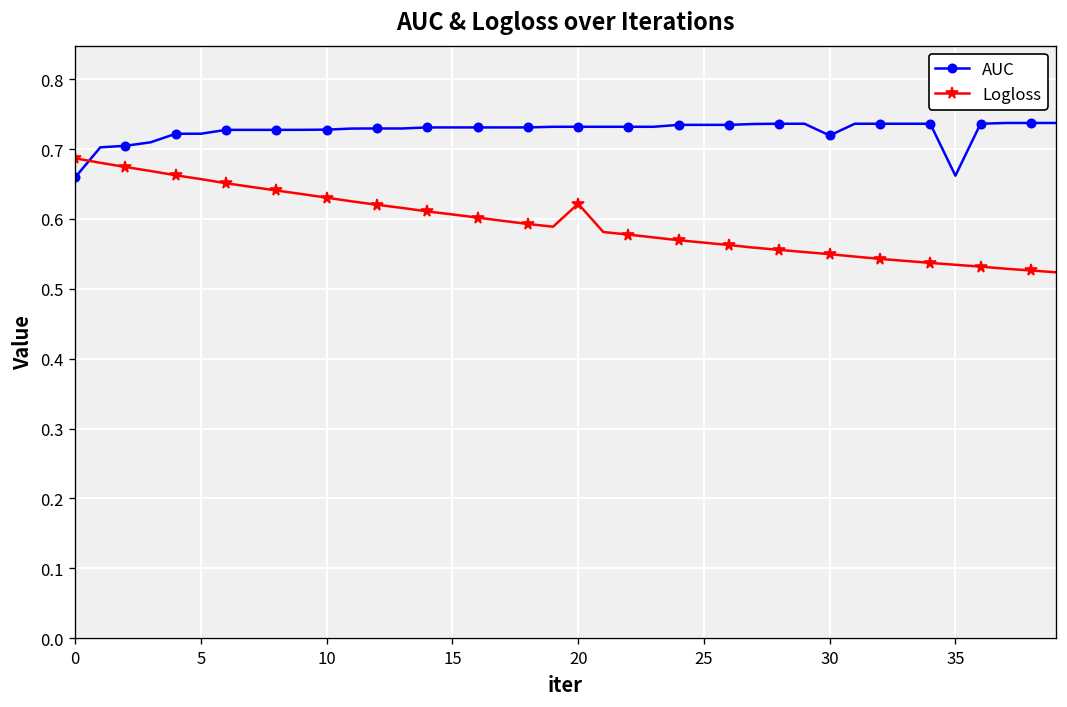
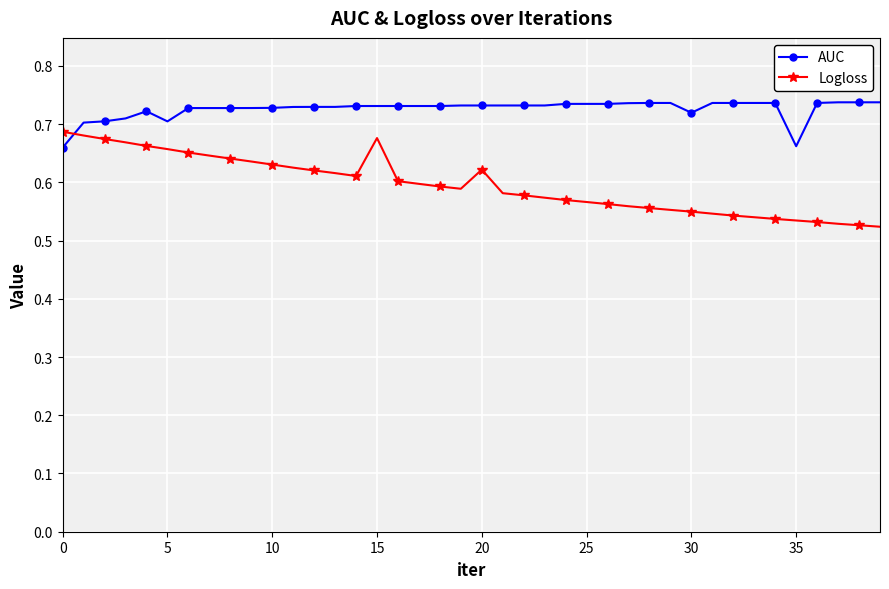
AUC, 5: 0.72 -> 0.70
Logloss, 15: 0.61 -> 0.68
